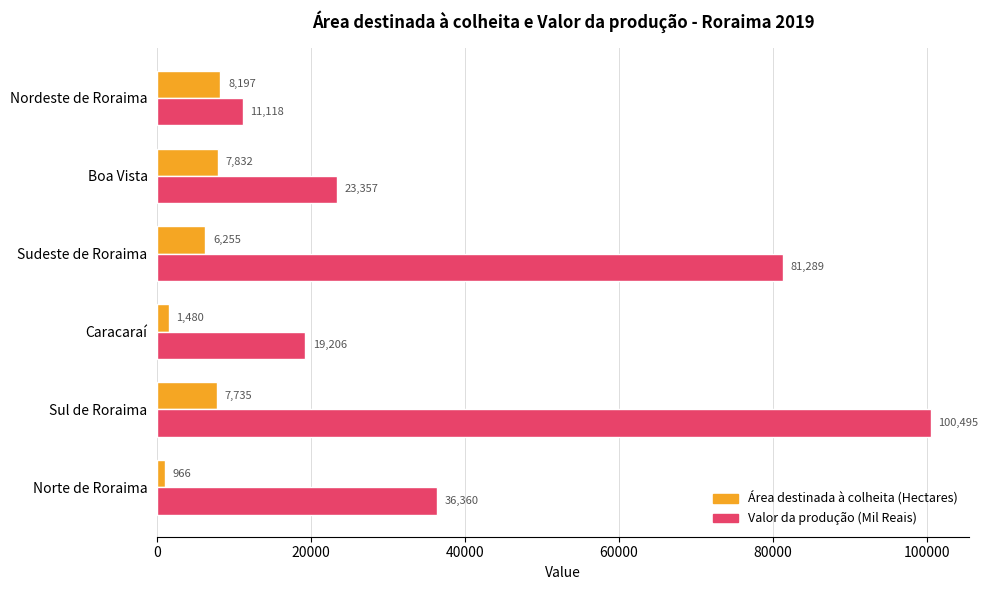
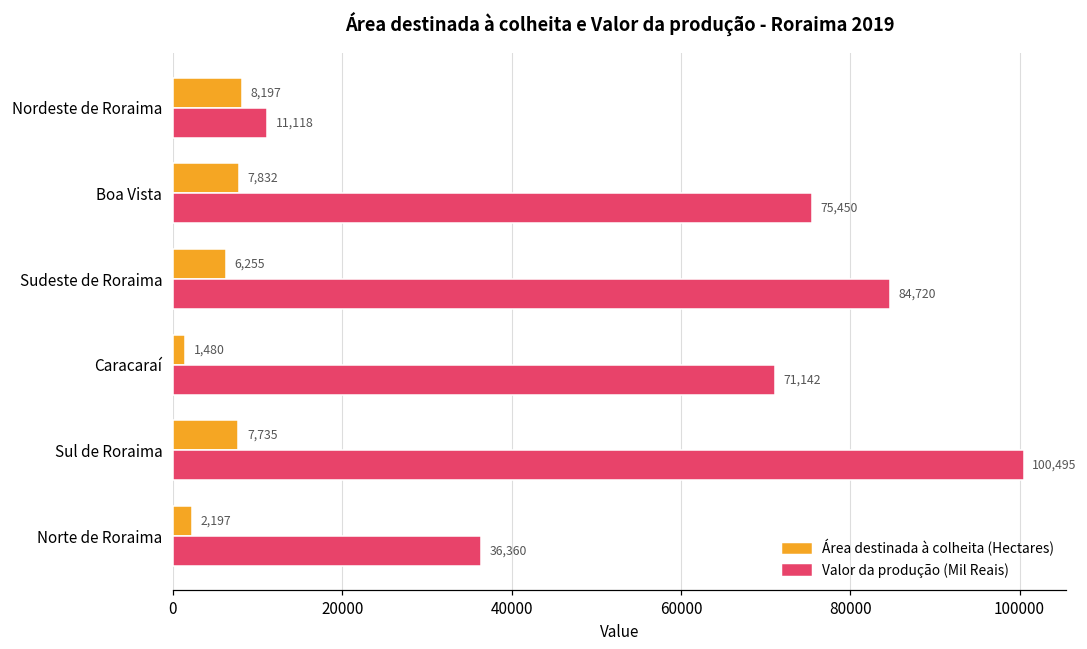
Valor da produção (Mil Reais), Boa Vista: 23,357 -> 75,450
Valor da produção (Mil Reais), Sudeste de Roraima: 81,289 -> 84,720
Valor da produção (Mil Reais), Caracaraí: 19,206 -> 71,142
Área destinada à colheita (Hectares), Norte de Roraima: 966 -> 2,197
